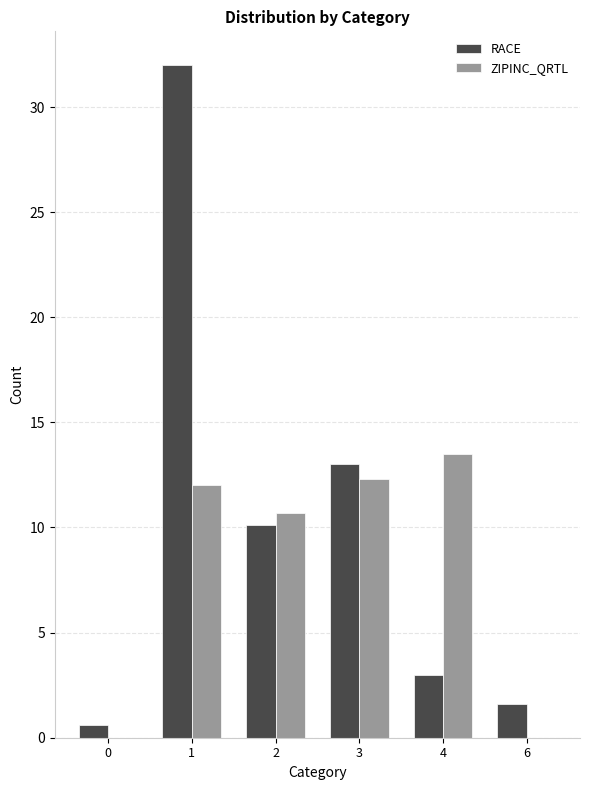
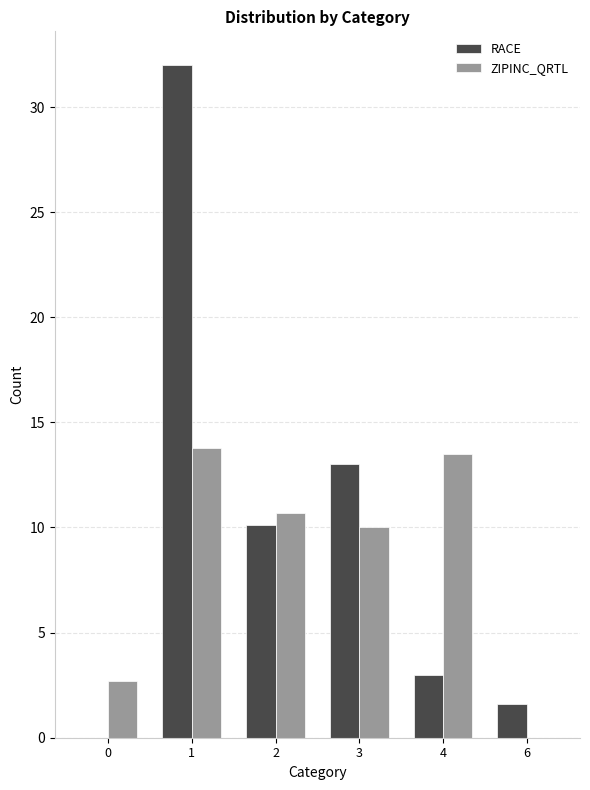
RACE, 0: 0.6 -> 0.0
ZIPINC_QRTL, 0: 0.0 -> 2.7
ZIPINC_QRTL, 1: 12.0 -> 13.8
ZIPINC_QRTL, 3: 12.3 -> 10.0
